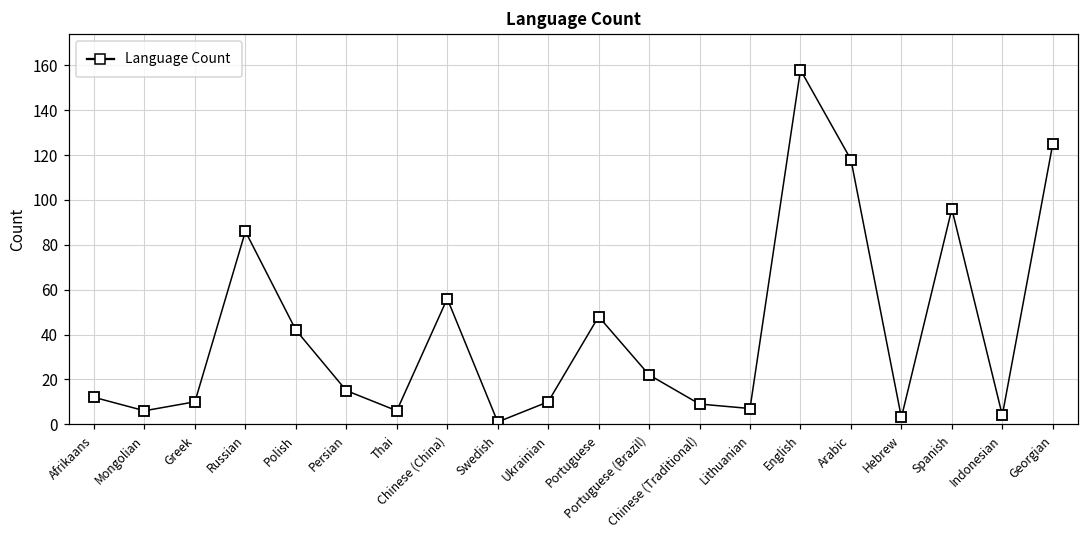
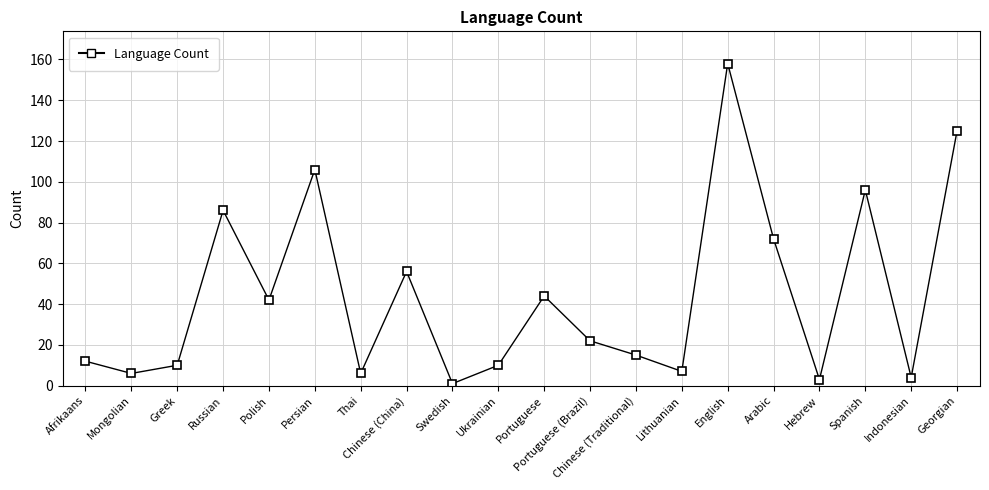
Persian: 15 -> 106
Portuguese: 48 -> 44
Chinese (Traditional): 9 -> 15
Arabic: 118 -> 72
